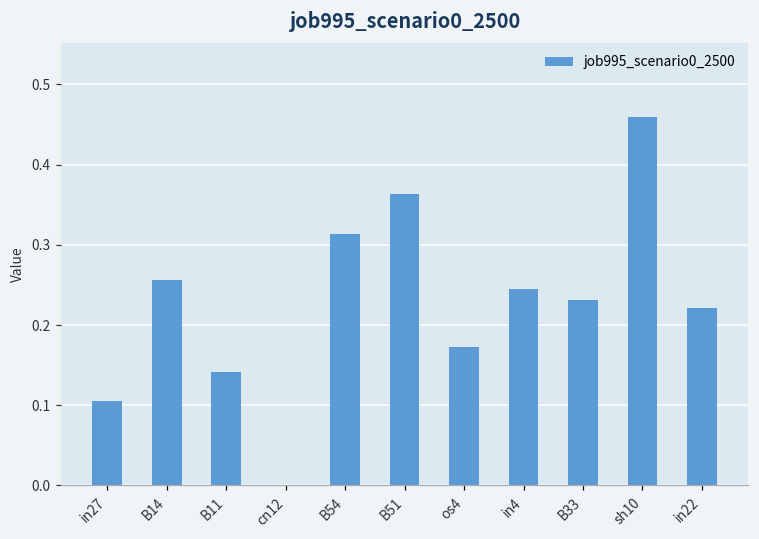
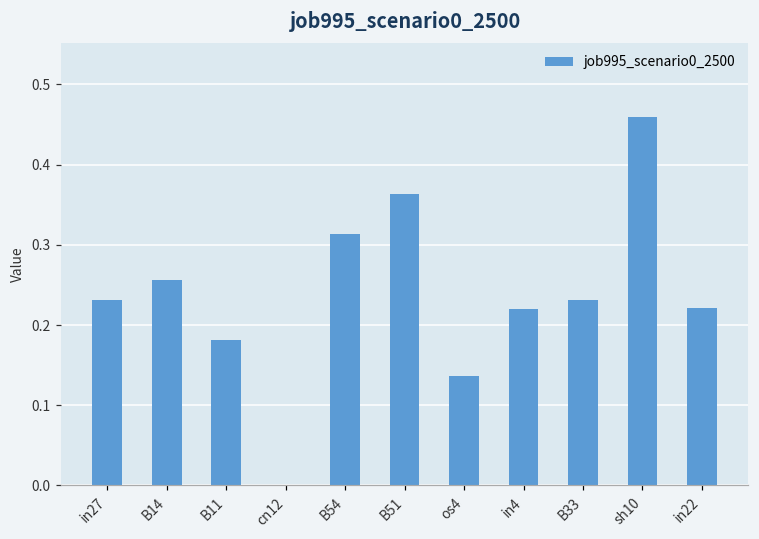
in27: 0.11 -> 0.23
B11: 0.14 -> 0.18
os4: 0.17 -> 0.14
in4: 0.24 -> 0.22
